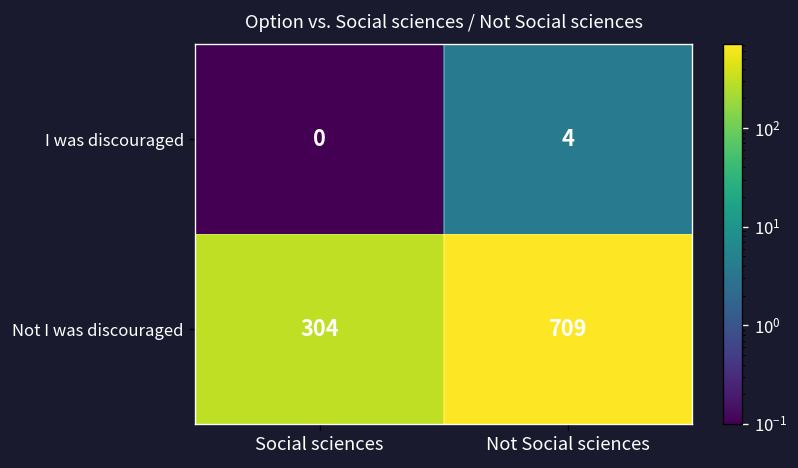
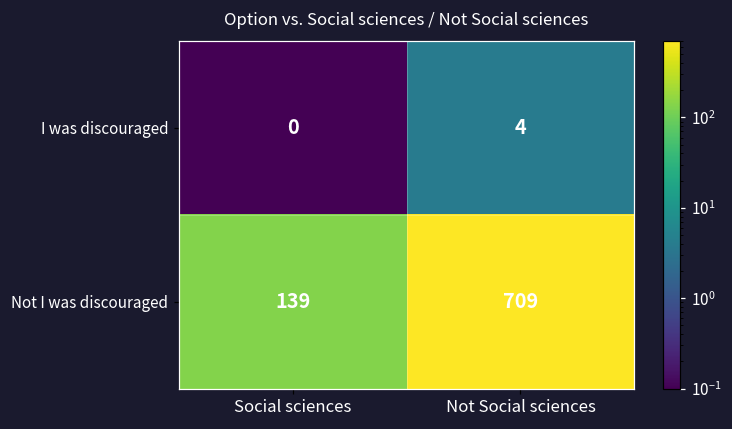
Not I was discouraged, Social sciences: 304 -> 139
